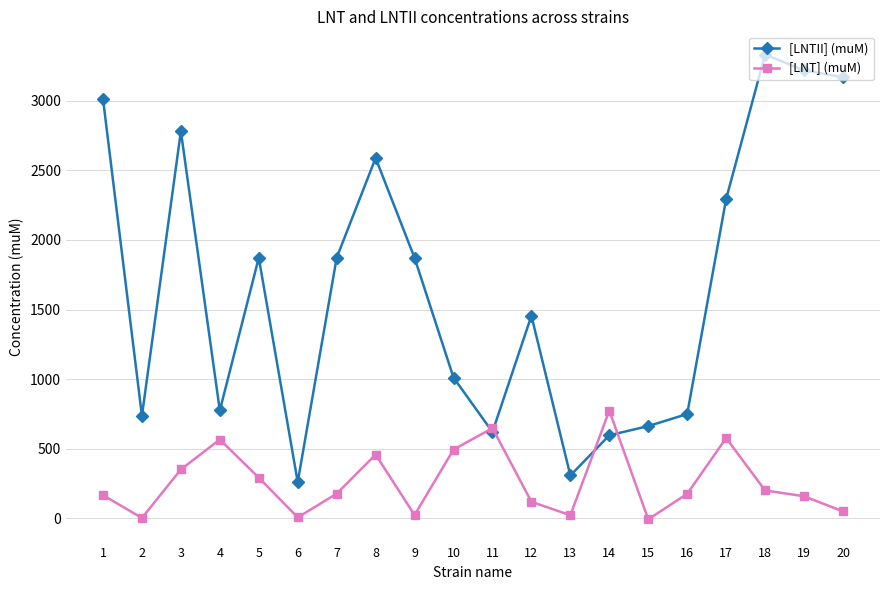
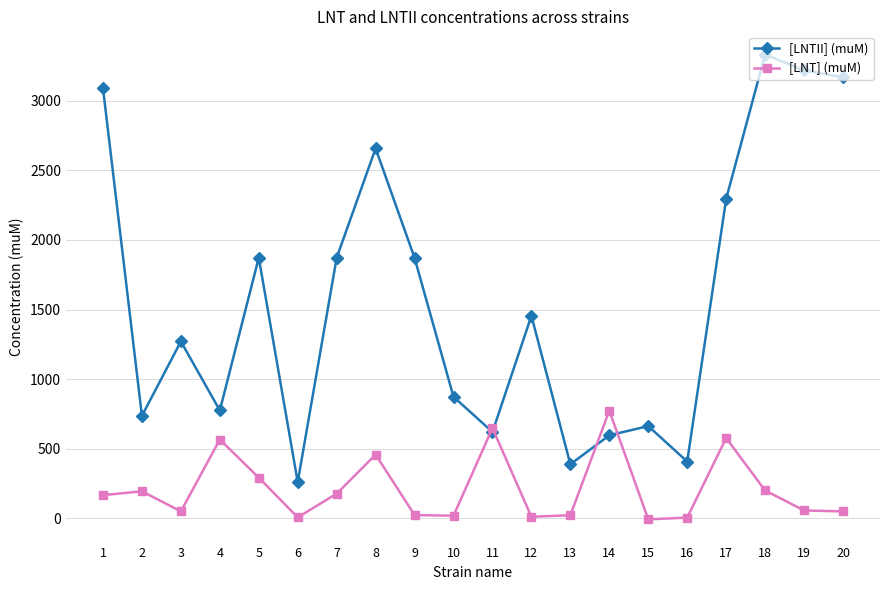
[LNTII] (muM), 1: 3010 -> 3090
[LNT] (muM), 2: 0 -> 190
[LNTII] (muM), 3: 2780 -> 1270
[LNT] (muM), 3: 350 -> 50
[LNTII] (muM), 8: 2590 -> 2660
[LNTII] (muM), 10: 1010 -> 870
[LNT] (muM), 10: 490 -> 20
[LNT] (muM), 12: 120 -> 10
[LNTII] (muM), 13: 310 -> 390
[LNTII] (muM), 16: 750 -> 410
[LNT] (muM), 16: 180 -> 0
[LNT] (muM), 19: 160 -> 60
